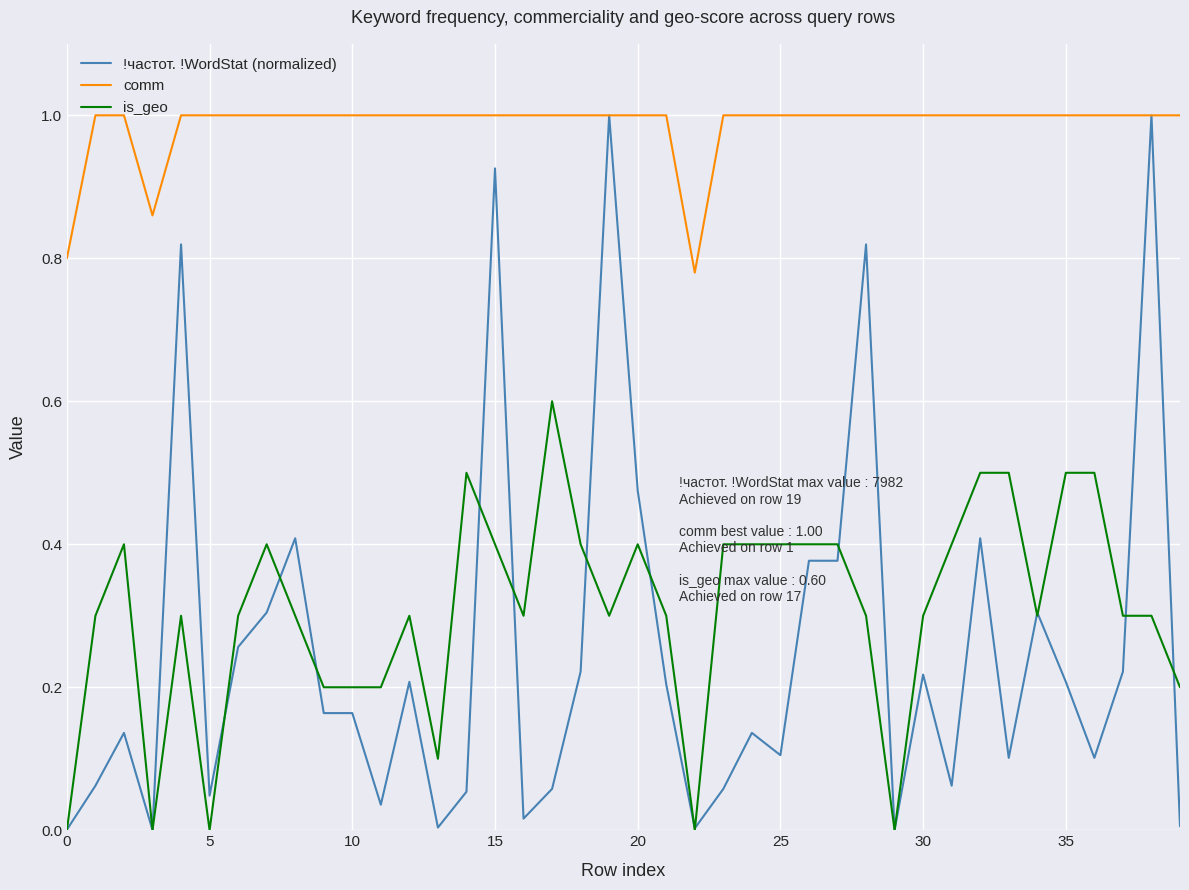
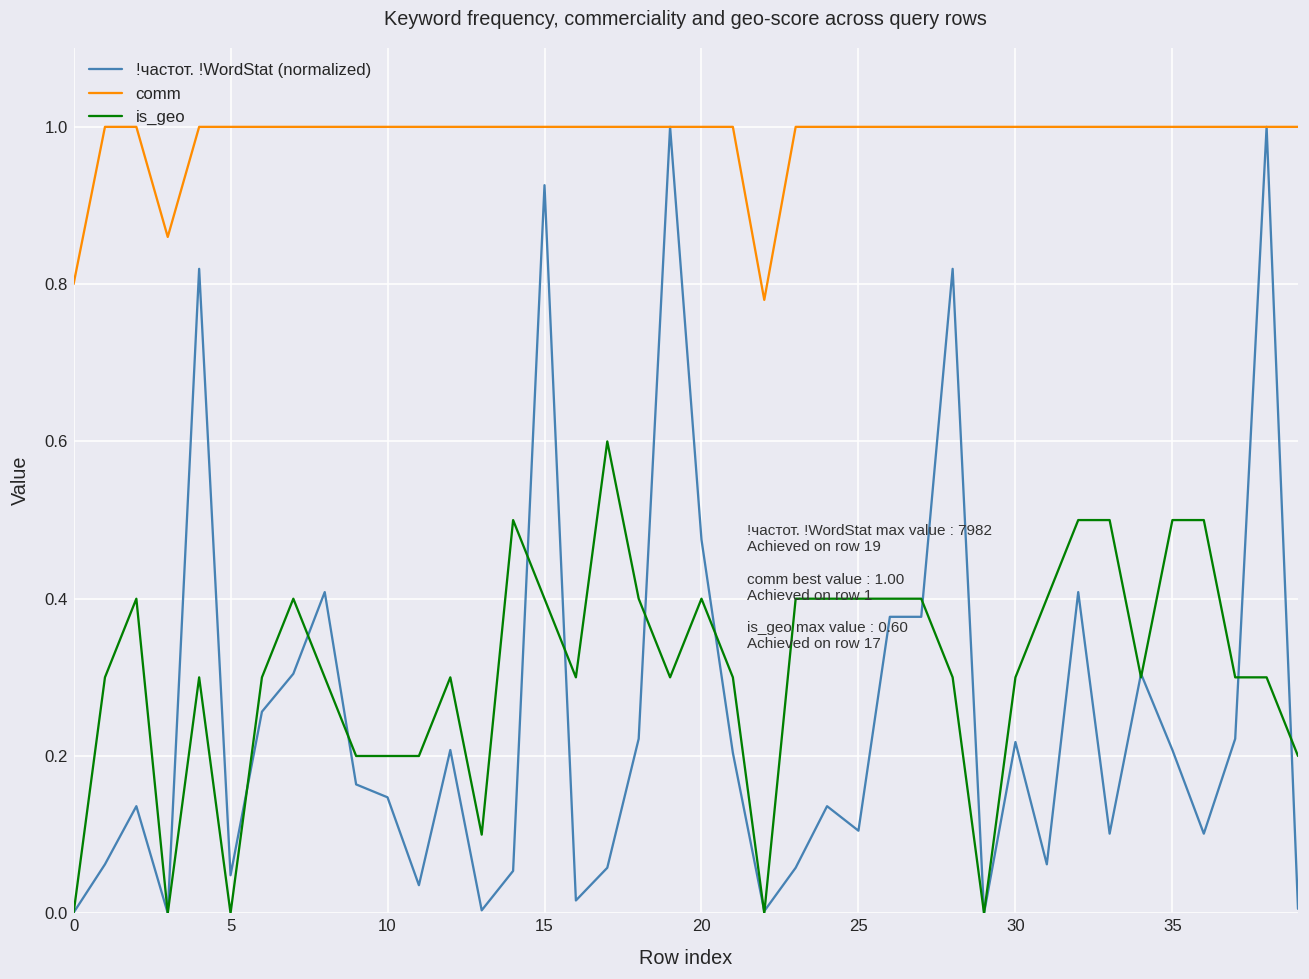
!частот. !WordStat (normalized), 10: 0.16 -> 0.15
